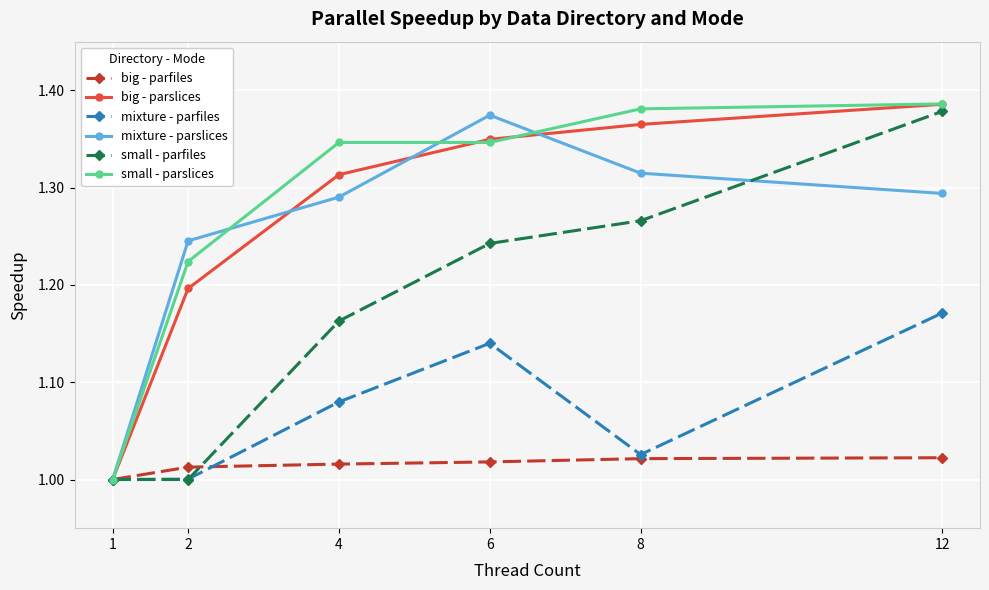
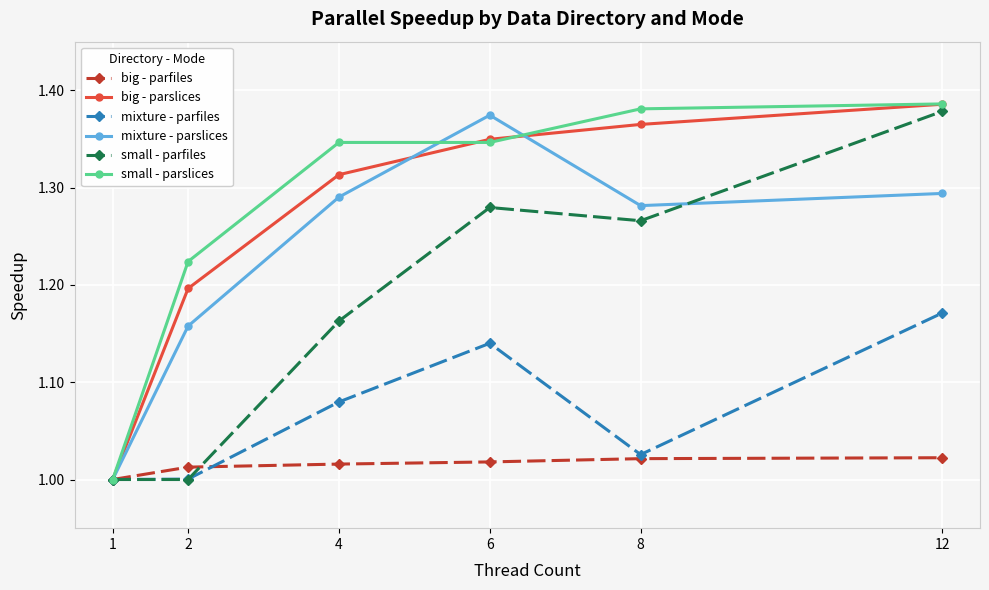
mixture - parslices, 2: 1.25 -> 1.16
small - parfiles, 6: 1.24 -> 1.28
mixture - parslices, 8: 1.31 -> 1.28
